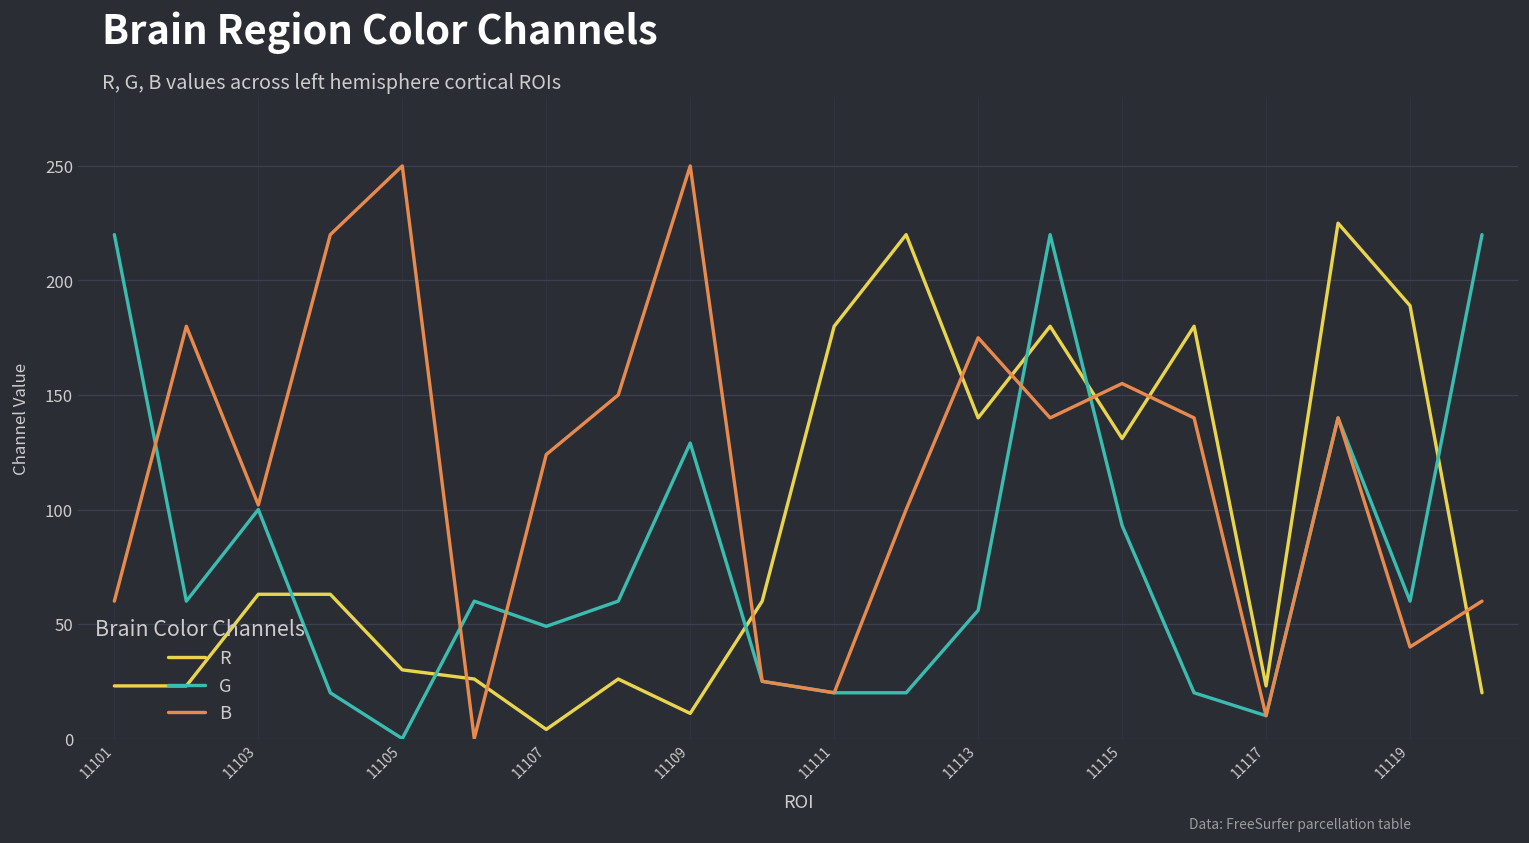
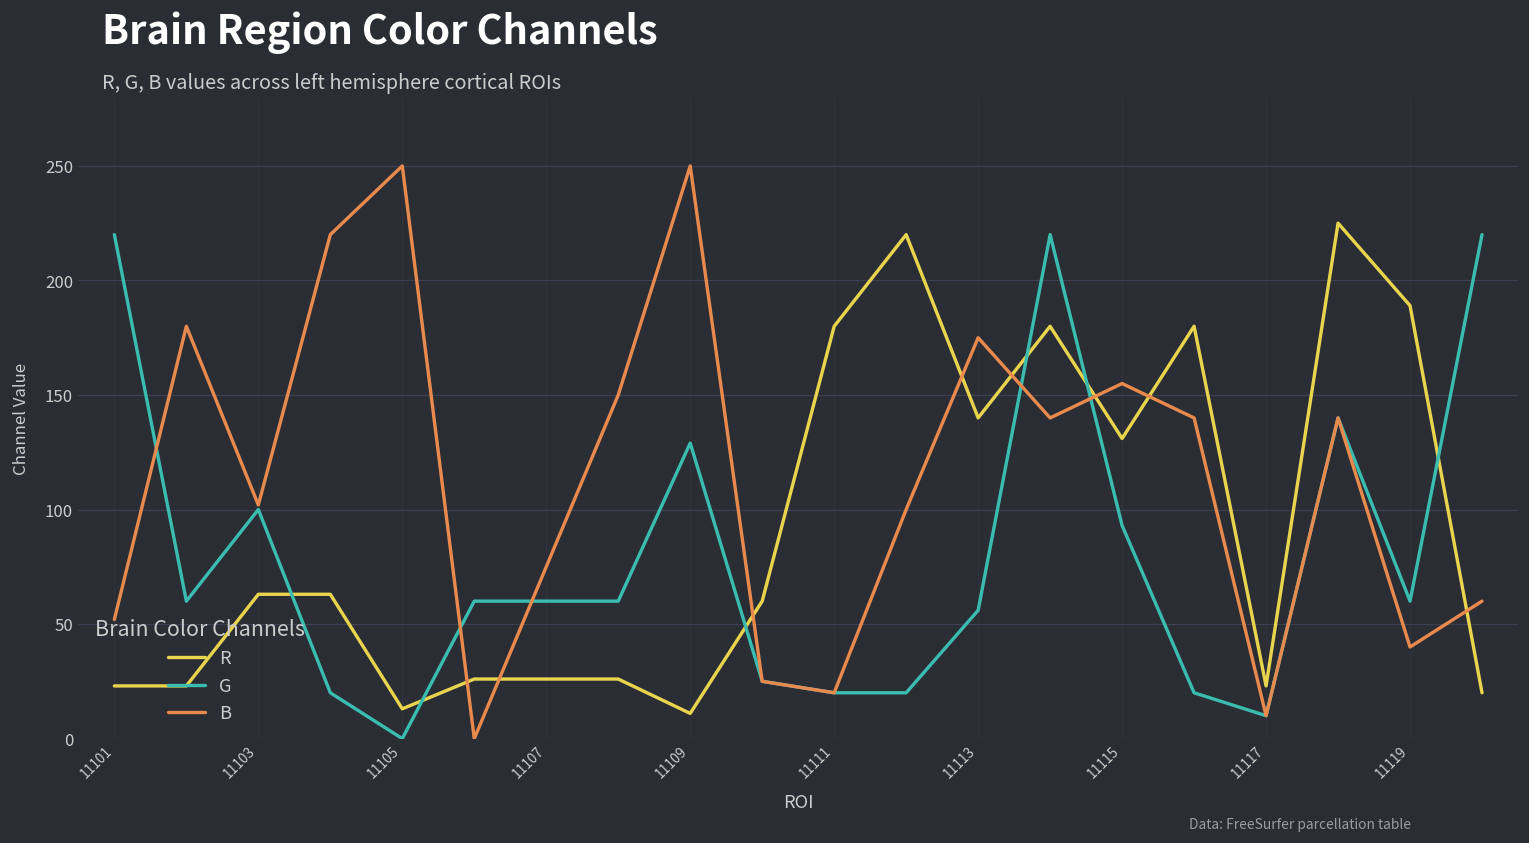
B, 11101: 60 -> 52
R, 11105: 30 -> 13
R, 11107: 4 -> 26
G, 11107: 49 -> 60
B, 11107: 124 -> 75
